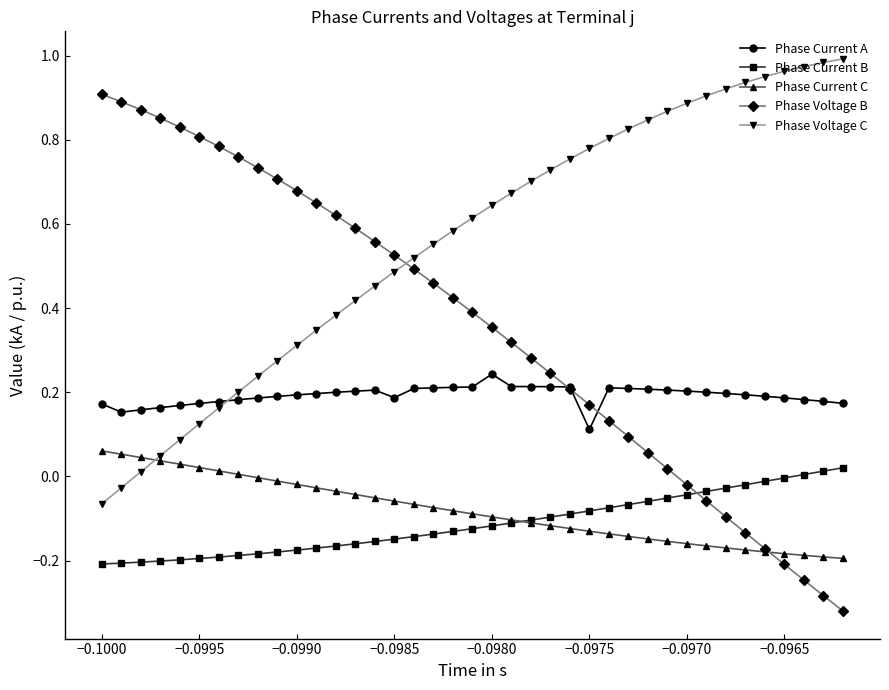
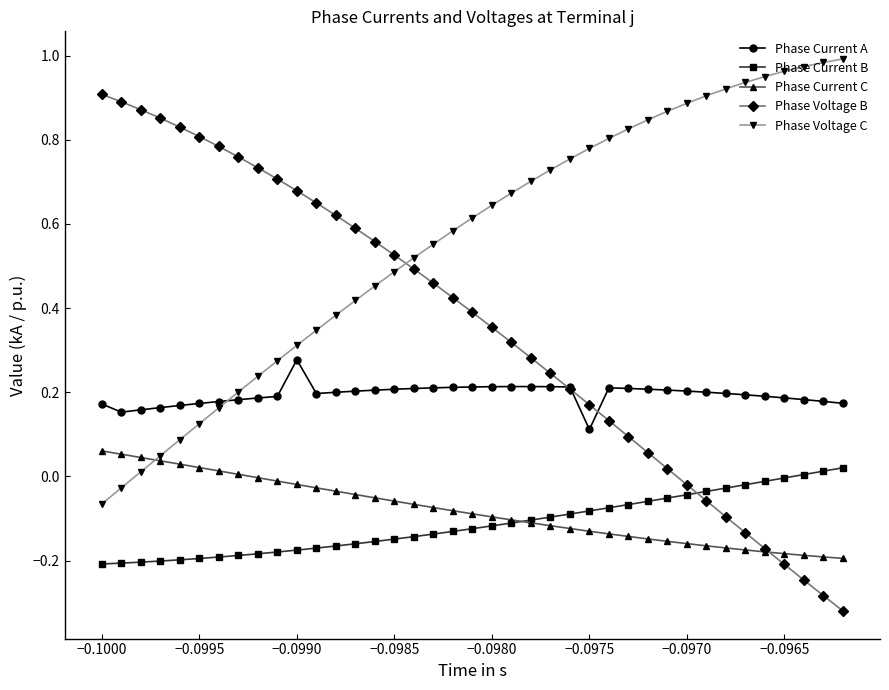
Phase Current A, −0.0990: 0.19 -> 0.28
Phase Current A, −0.0985: 0.19 -> 0.21
Phase Current A, −0.0980: 0.24 -> 0.21
